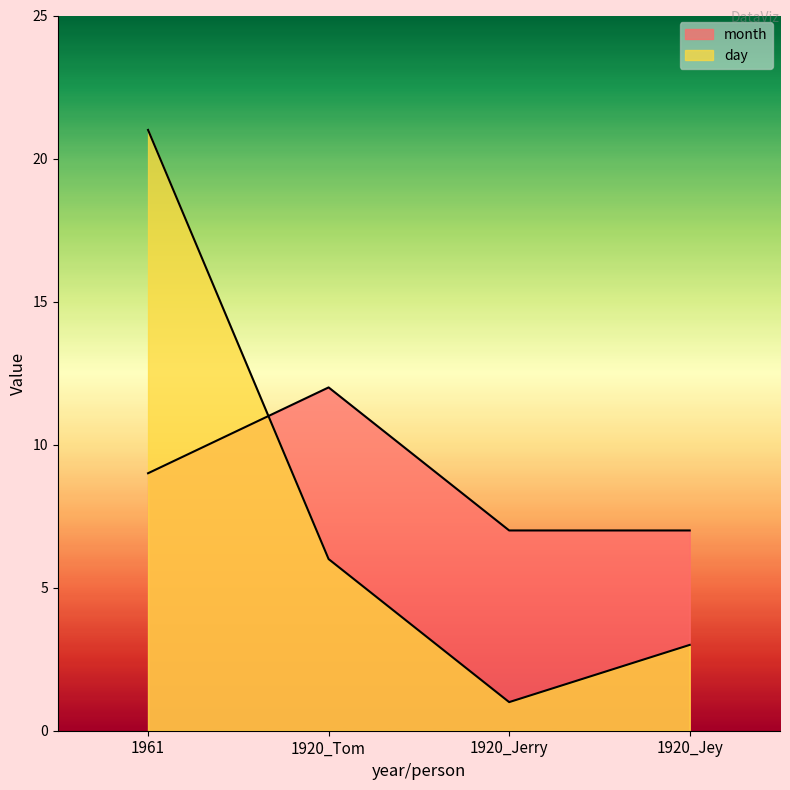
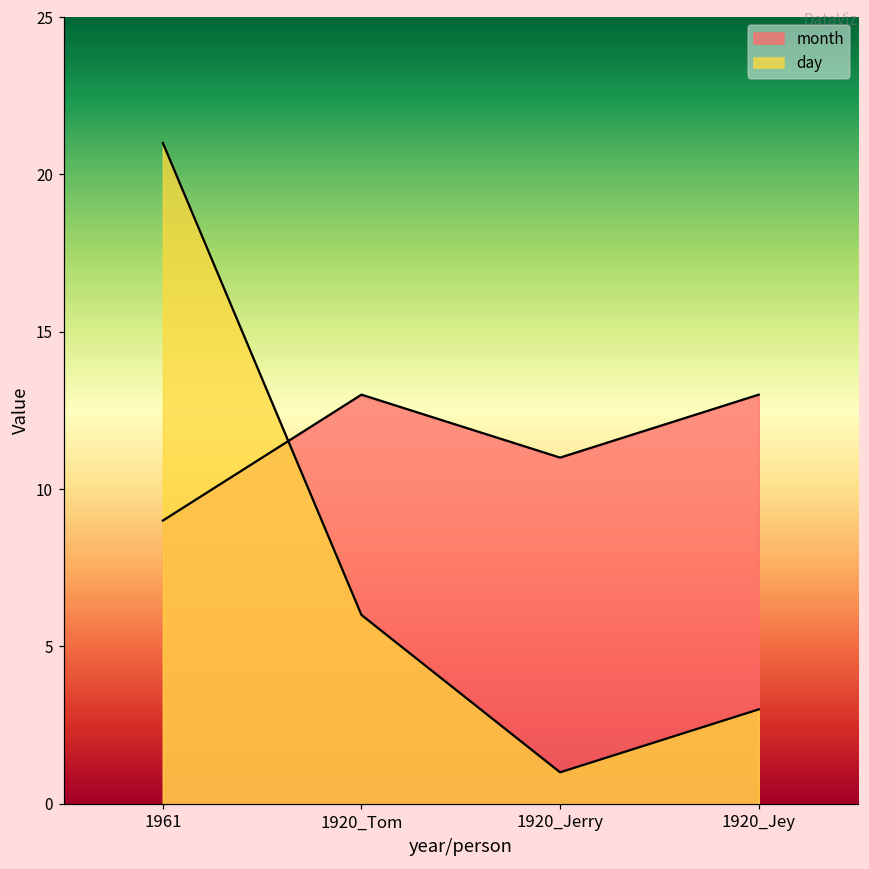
month, 1920_Tom: 12 -> 13
month, 1920_Jerry: 7 -> 11
month, 1920_Jey: 7 -> 13
